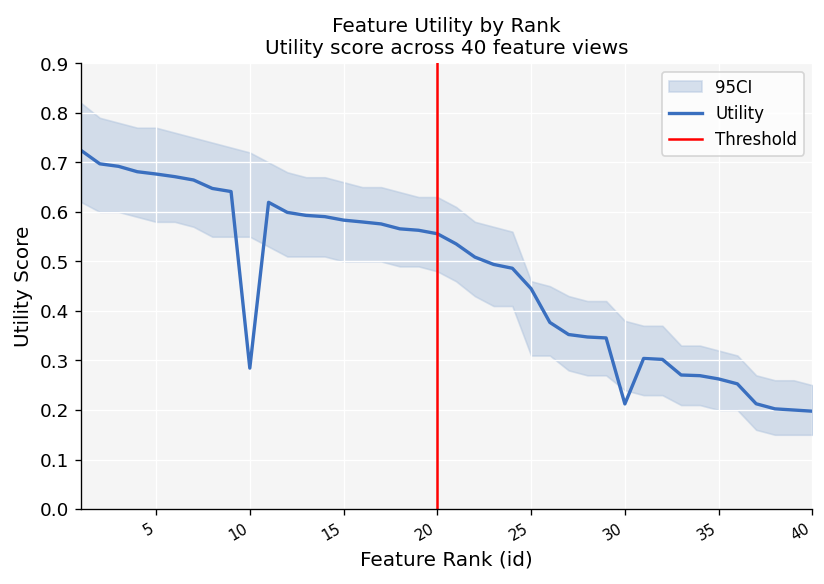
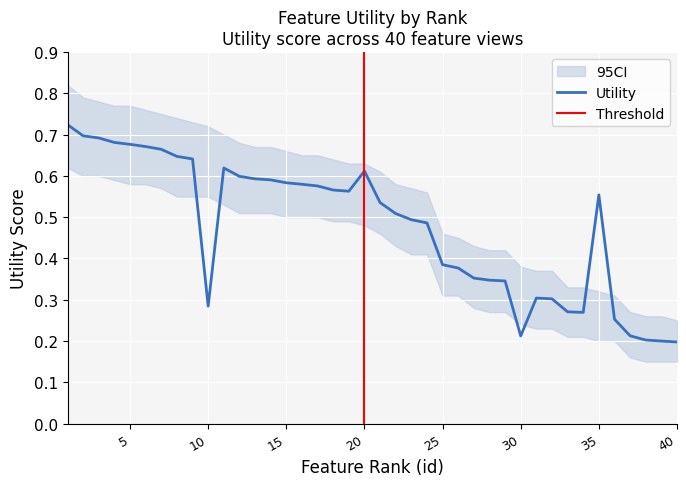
Utility, 20: 0.56 -> 0.61
Utility, 25: 0.45 -> 0.38
Utility, 35: 0.26 -> 0.55
